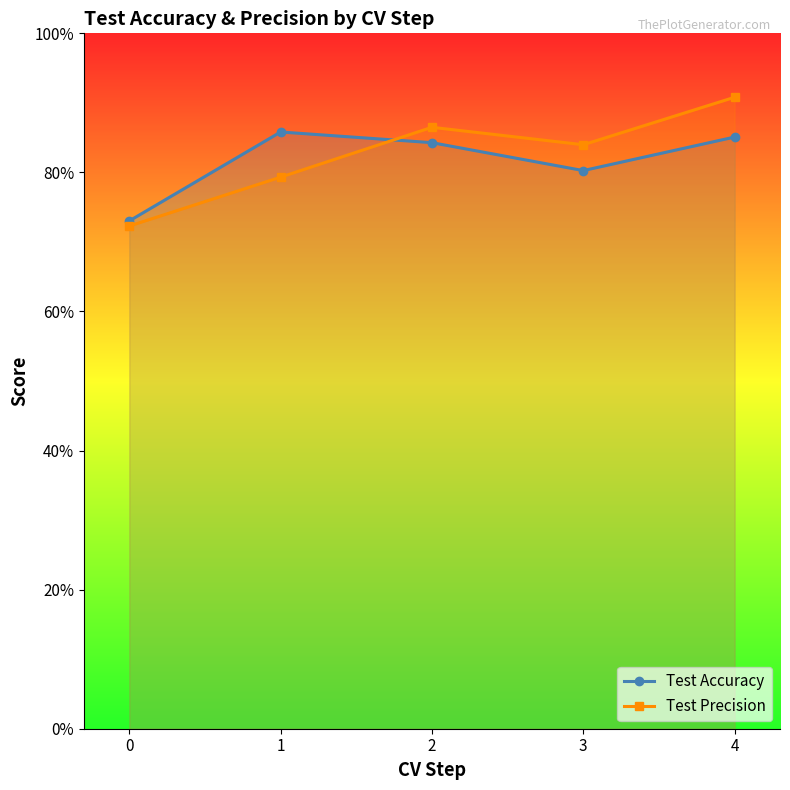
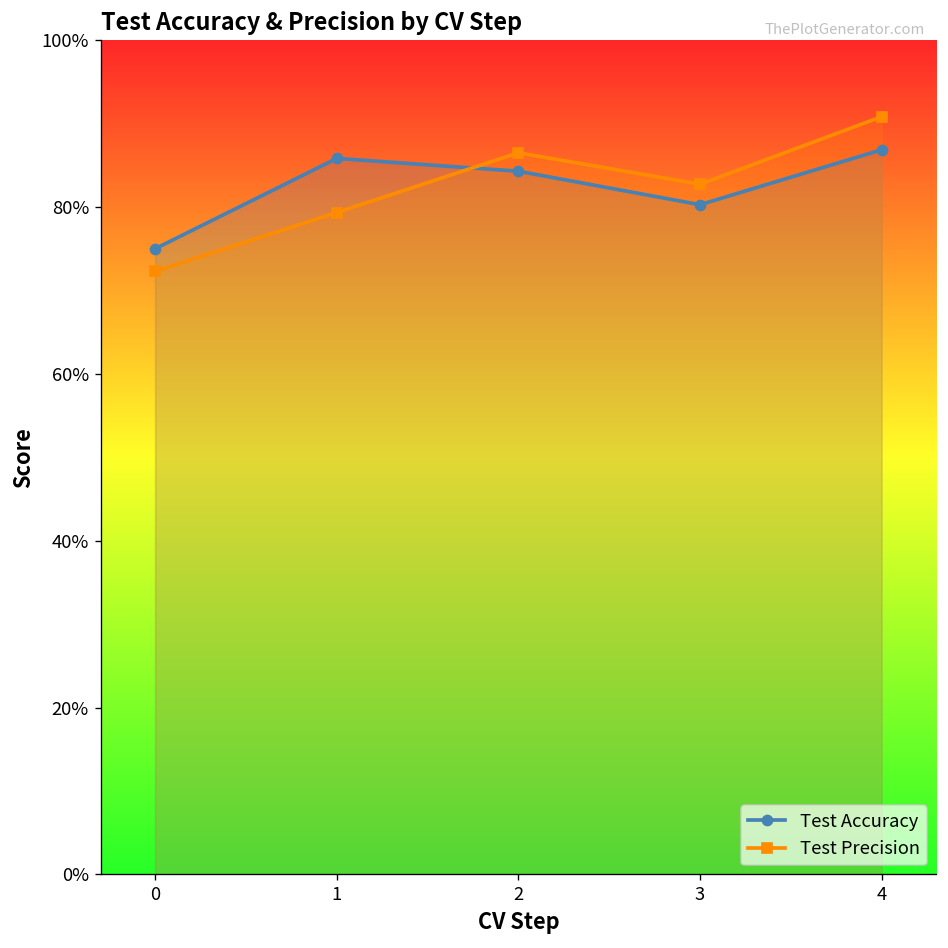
Test Accuracy, 0: 73% -> 75%
Test Precision, 3: 84% -> 83%
Test Accuracy, 4: 85% -> 87%
